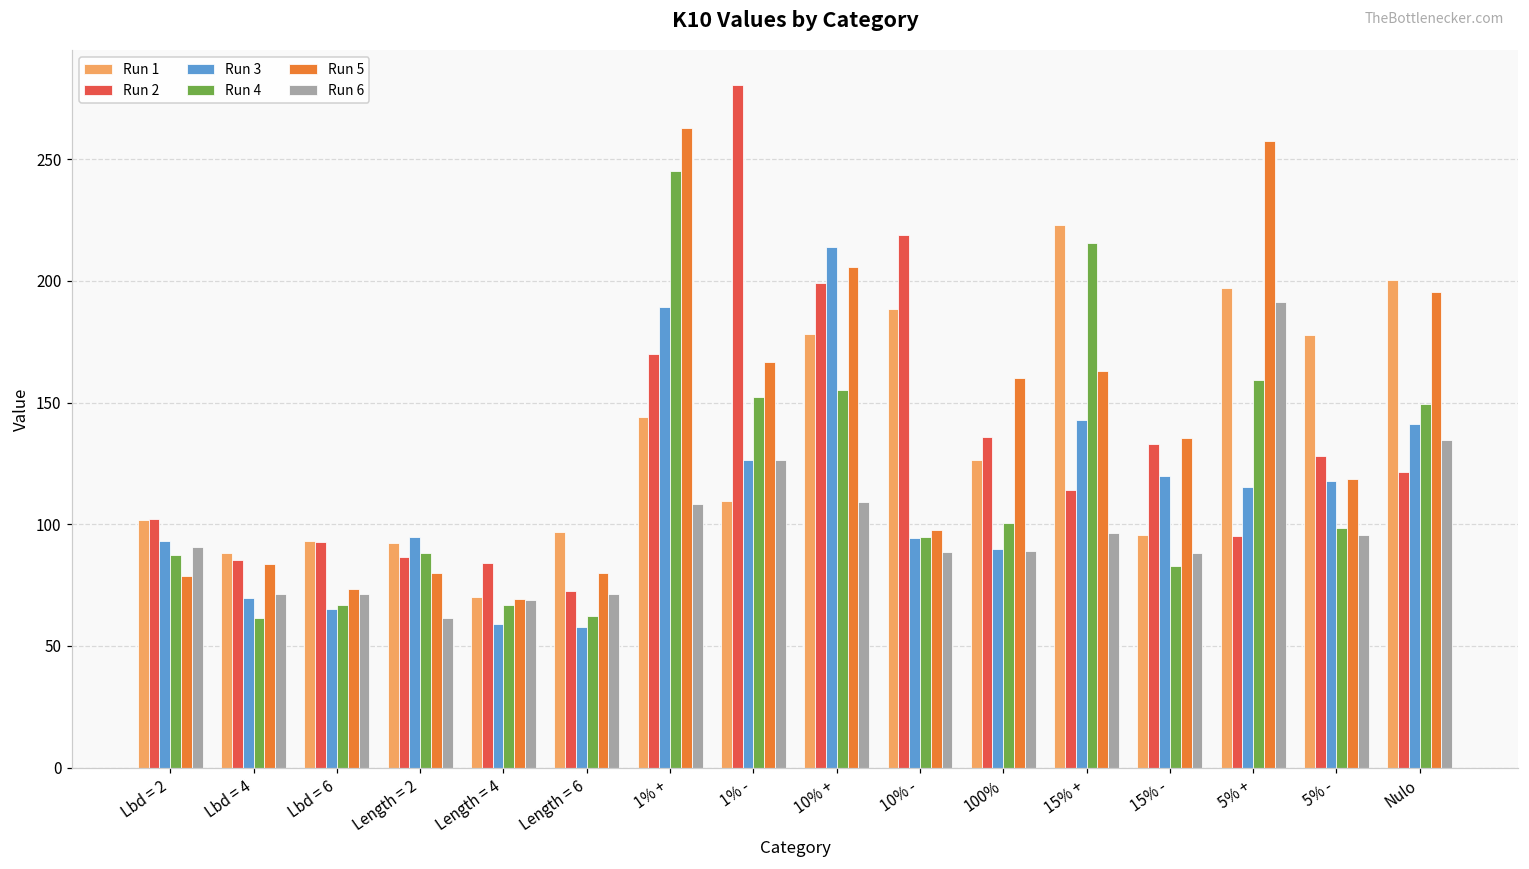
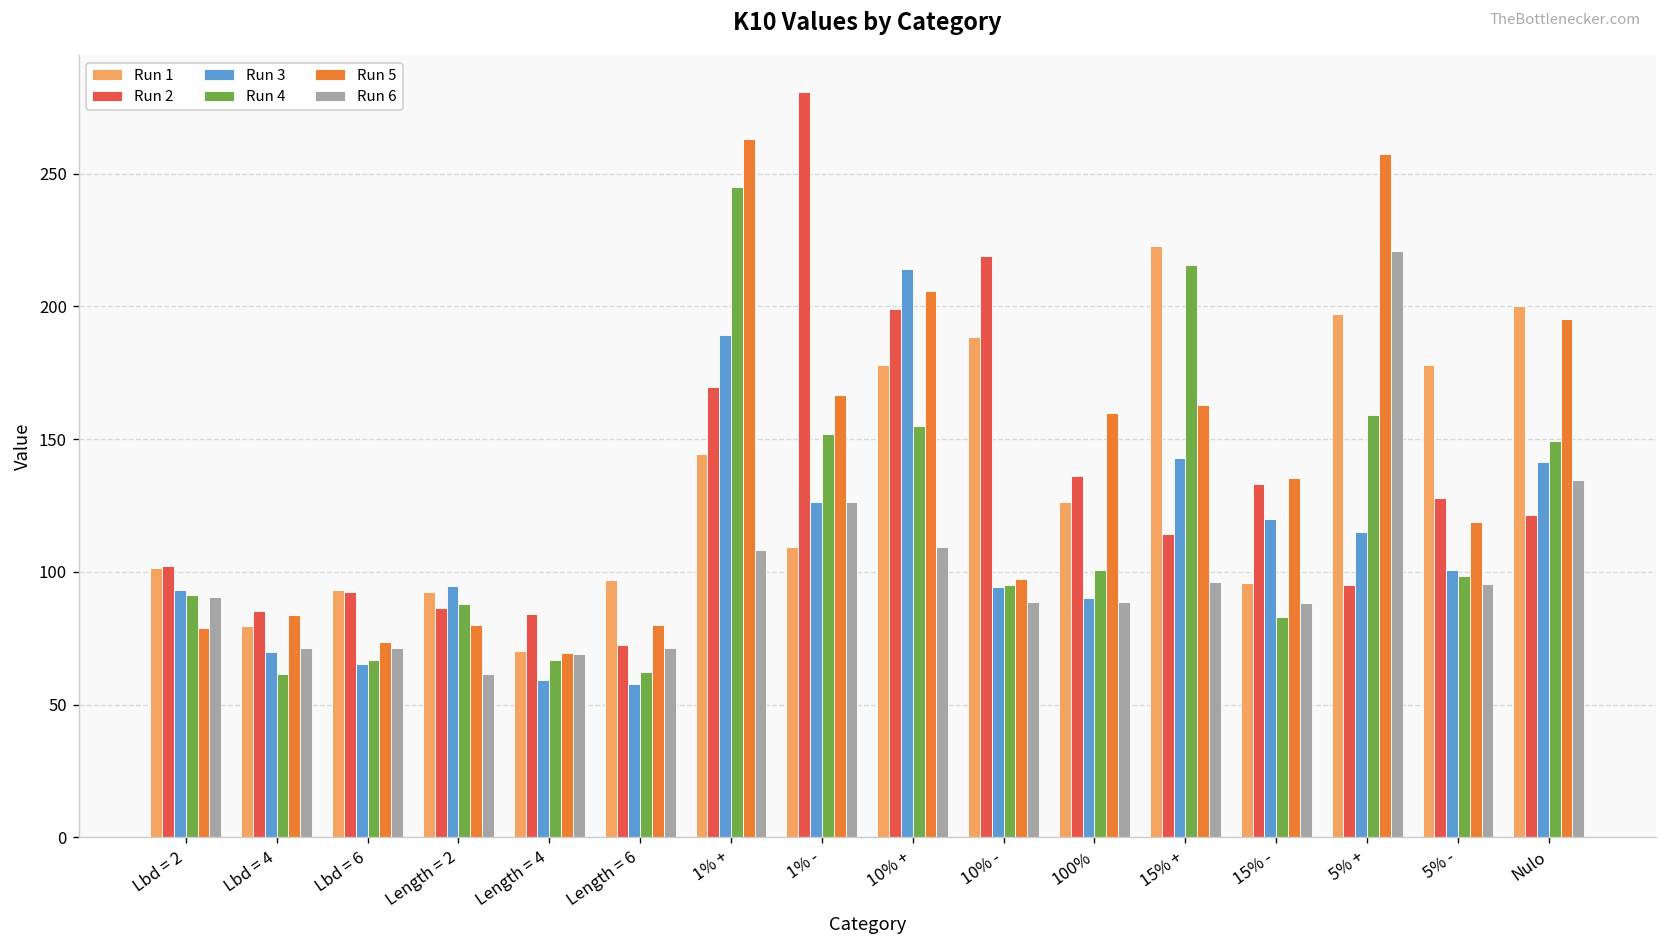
Run 4, Lbd = 2: 87 -> 91
Run 1, Lbd = 4: 88 -> 79
Run 6, 5% +: 191 -> 221
Run 3, 5% -: 118 -> 101
